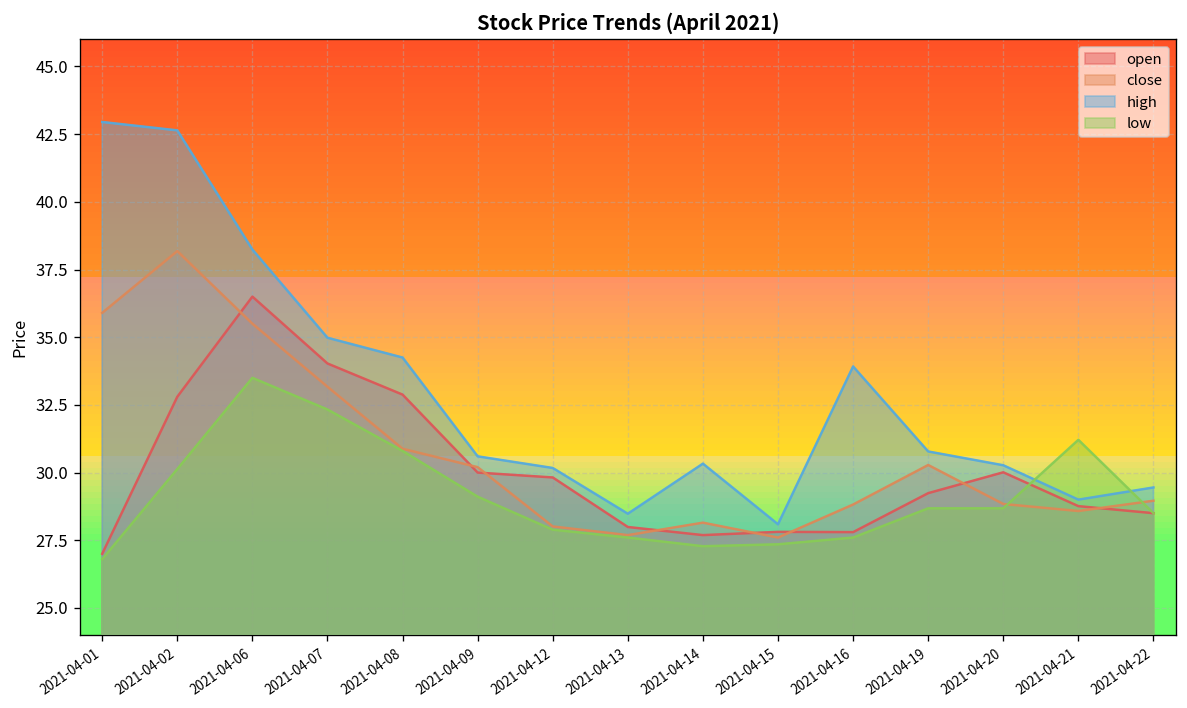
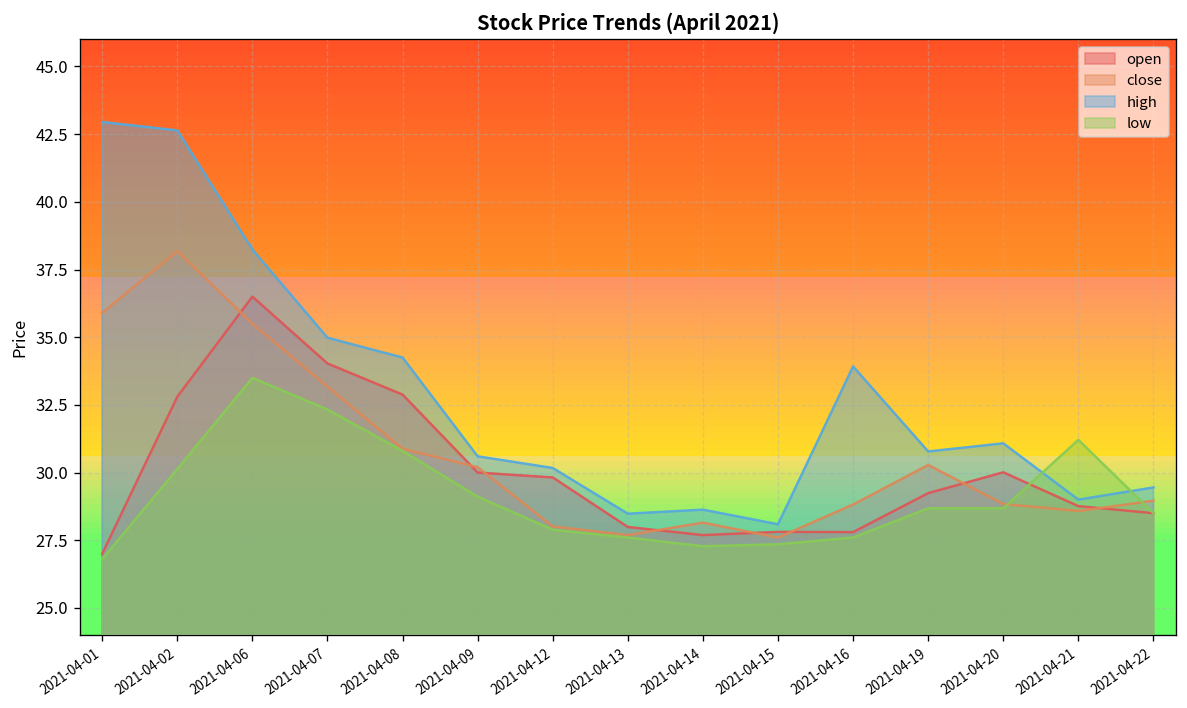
high, 2021-04-14: 30.3 -> 28.6
high, 2021-04-20: 30.3 -> 31.1
